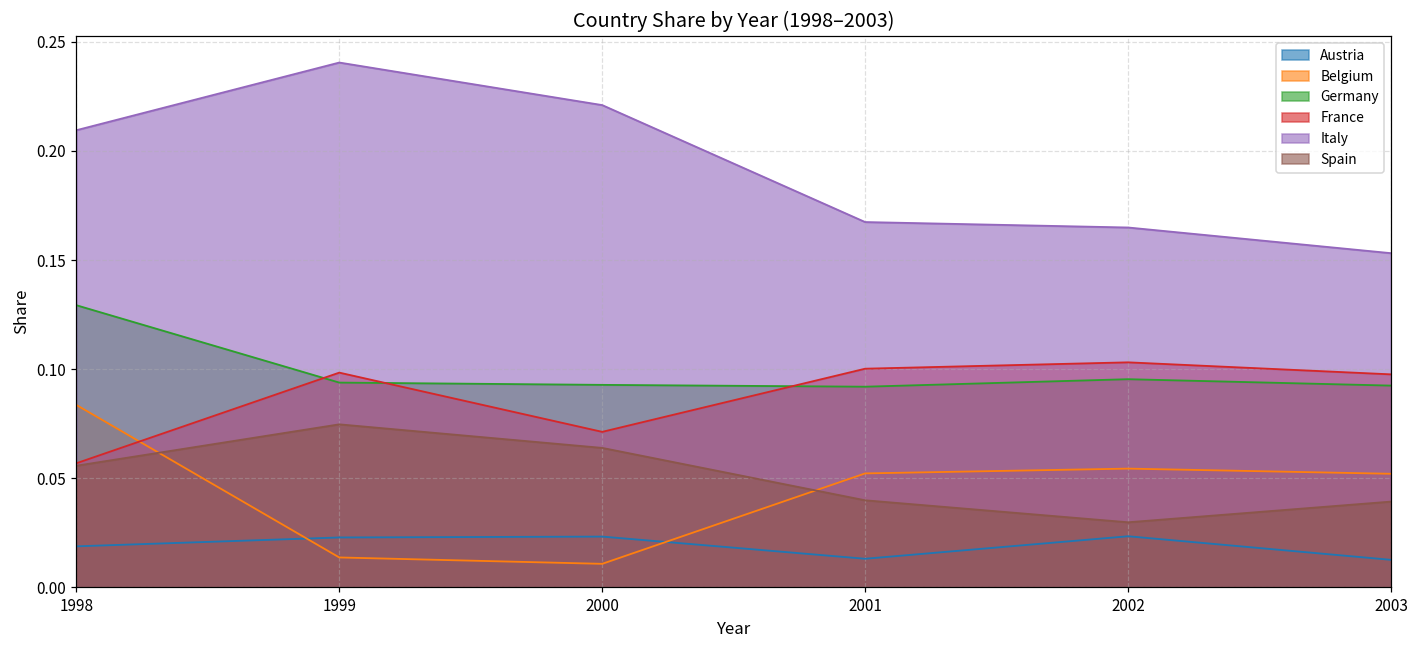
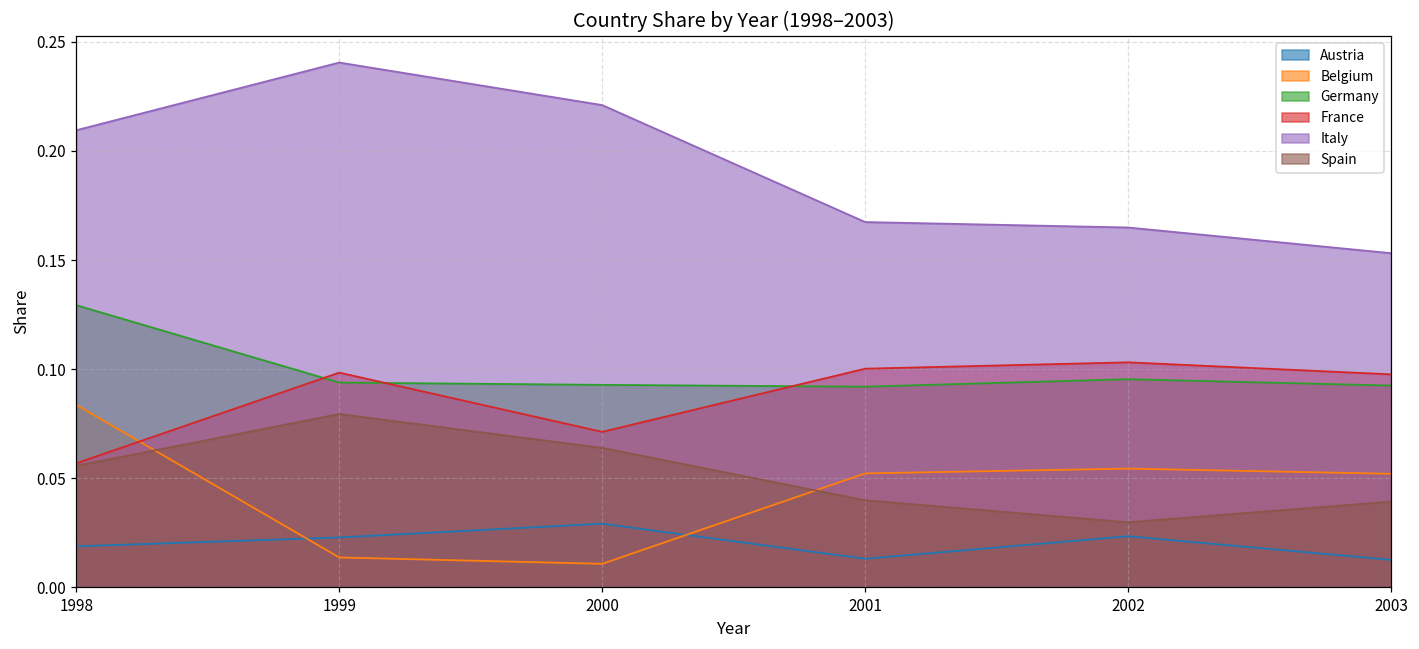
Spain, 1999: 0.075 -> 0.079
Austria, 2000: 0.023 -> 0.029
